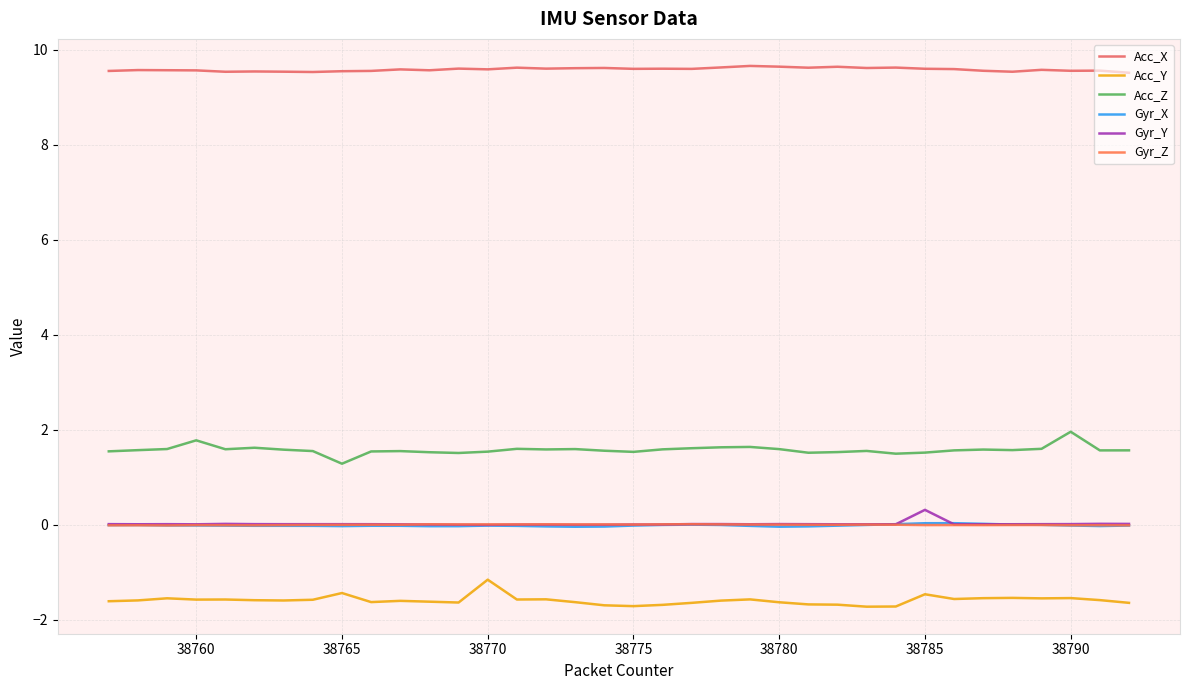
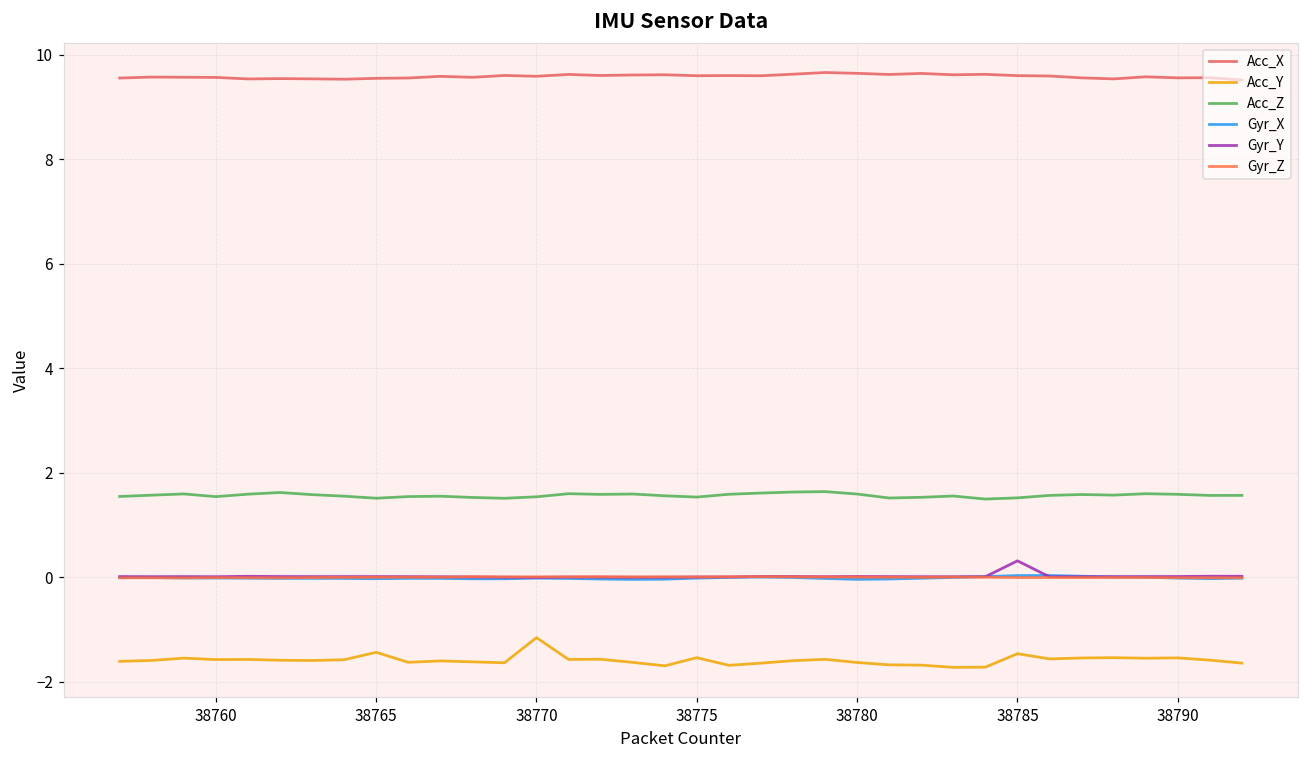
Acc_Z, 38760: 1.8 -> 1.5
Acc_Z, 38765: 1.3 -> 1.5
Acc_Y, 38775: -1.7 -> -1.5
Acc_Z, 38790: 2.0 -> 1.6
